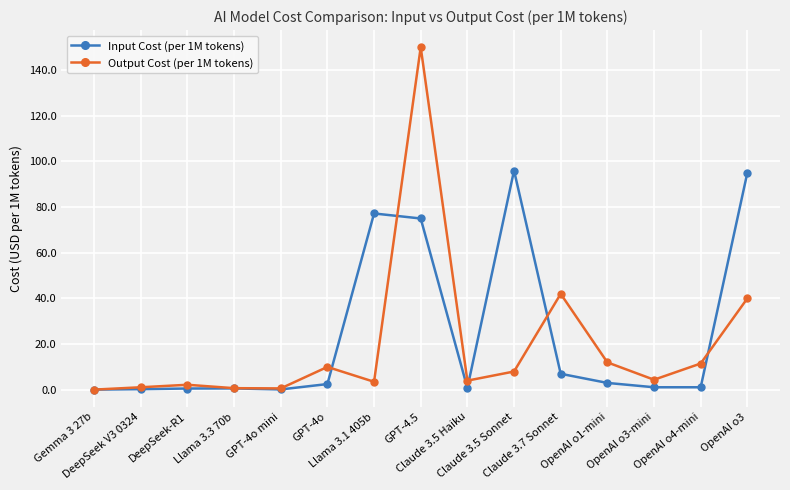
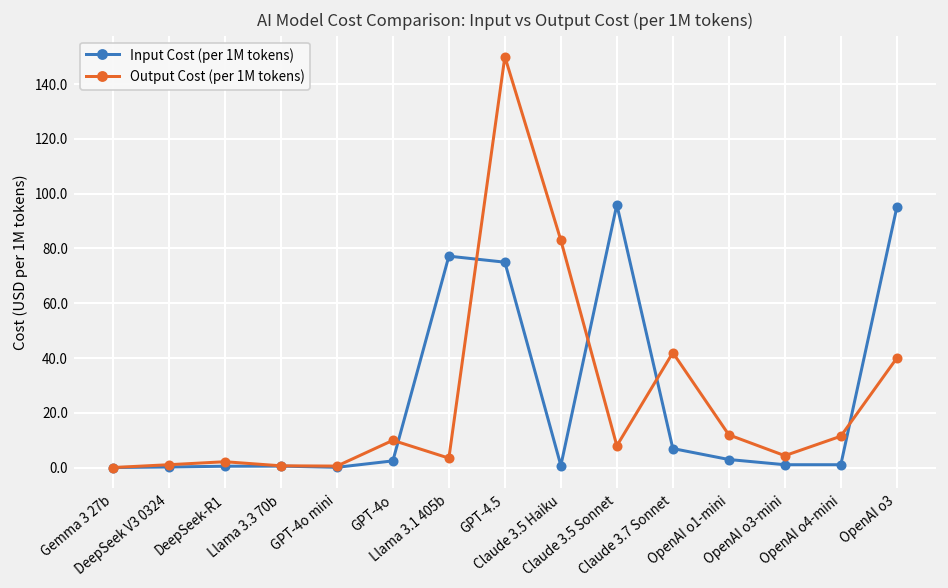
Output Cost (per 1M tokens), Claude 3.5 Haiku: 4 -> 83
